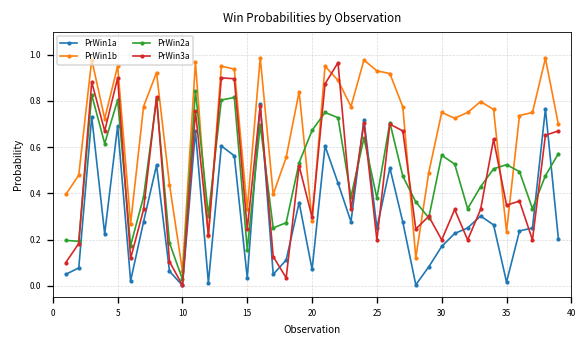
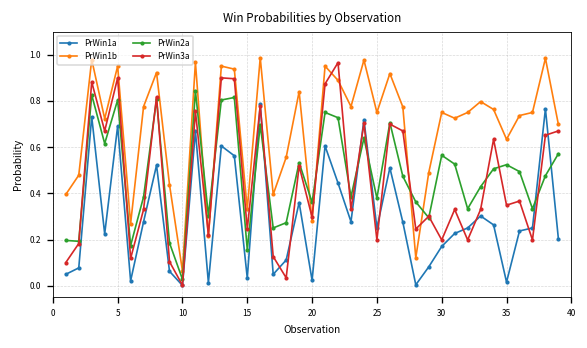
PrWin1a, 20: 0.07 -> 0.02
PrWin2a, 20: 0.67 -> 0.36
PrWin1b, 25: 0.93 -> 0.75
PrWin1b, 35: 0.23 -> 0.63
